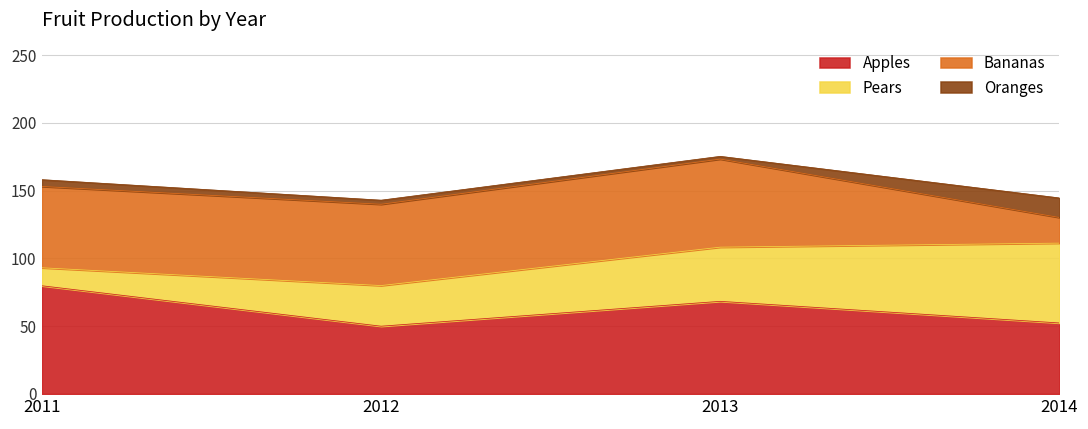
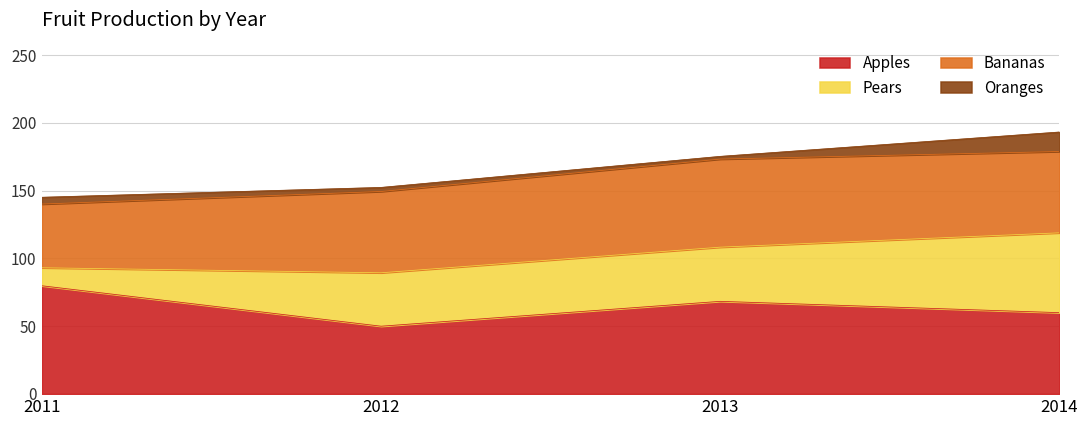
Bananas, 2011: 60 -> 47
Pears, 2012: 30 -> 39
Apples, 2014: 52 -> 60
Bananas, 2014: 19 -> 60
